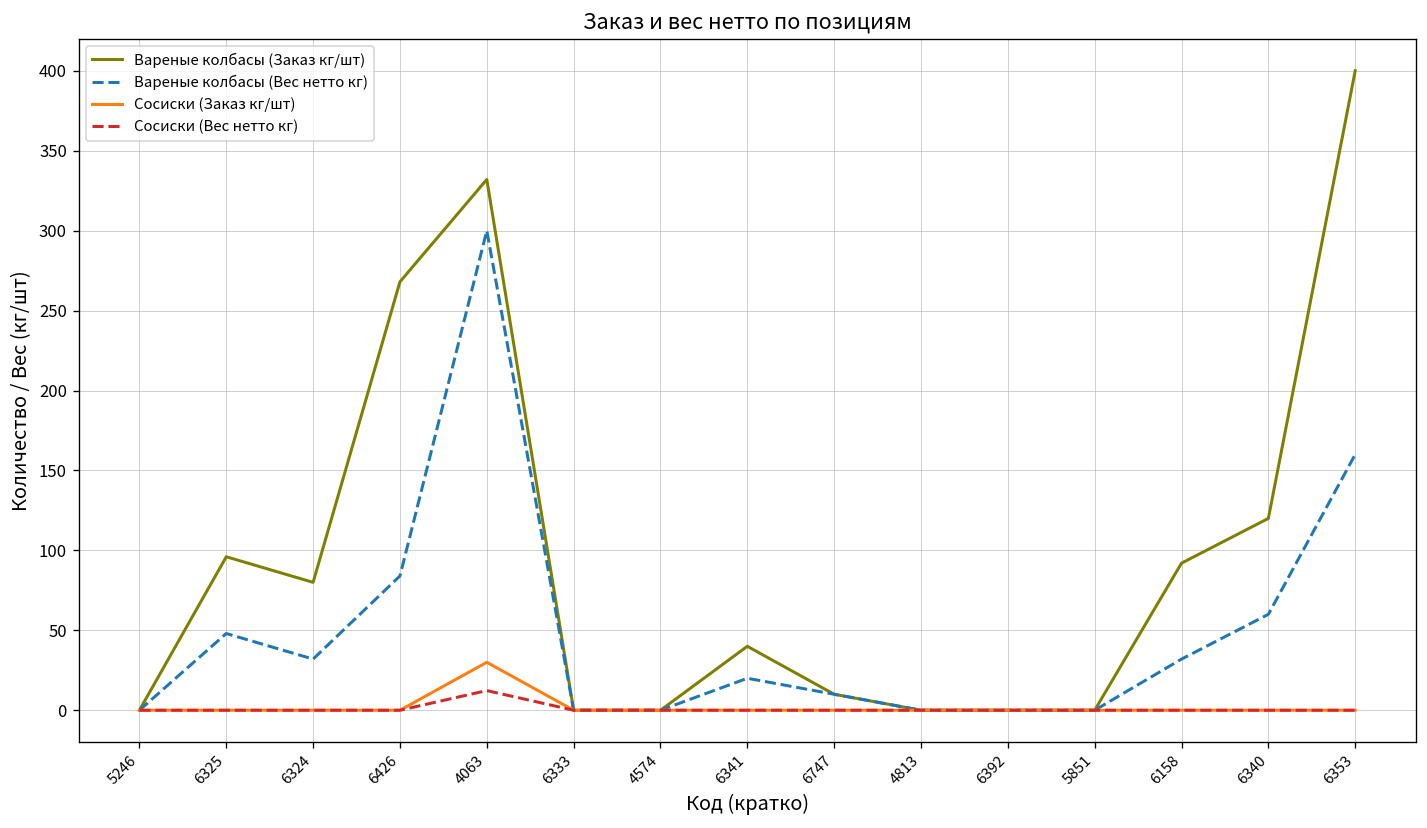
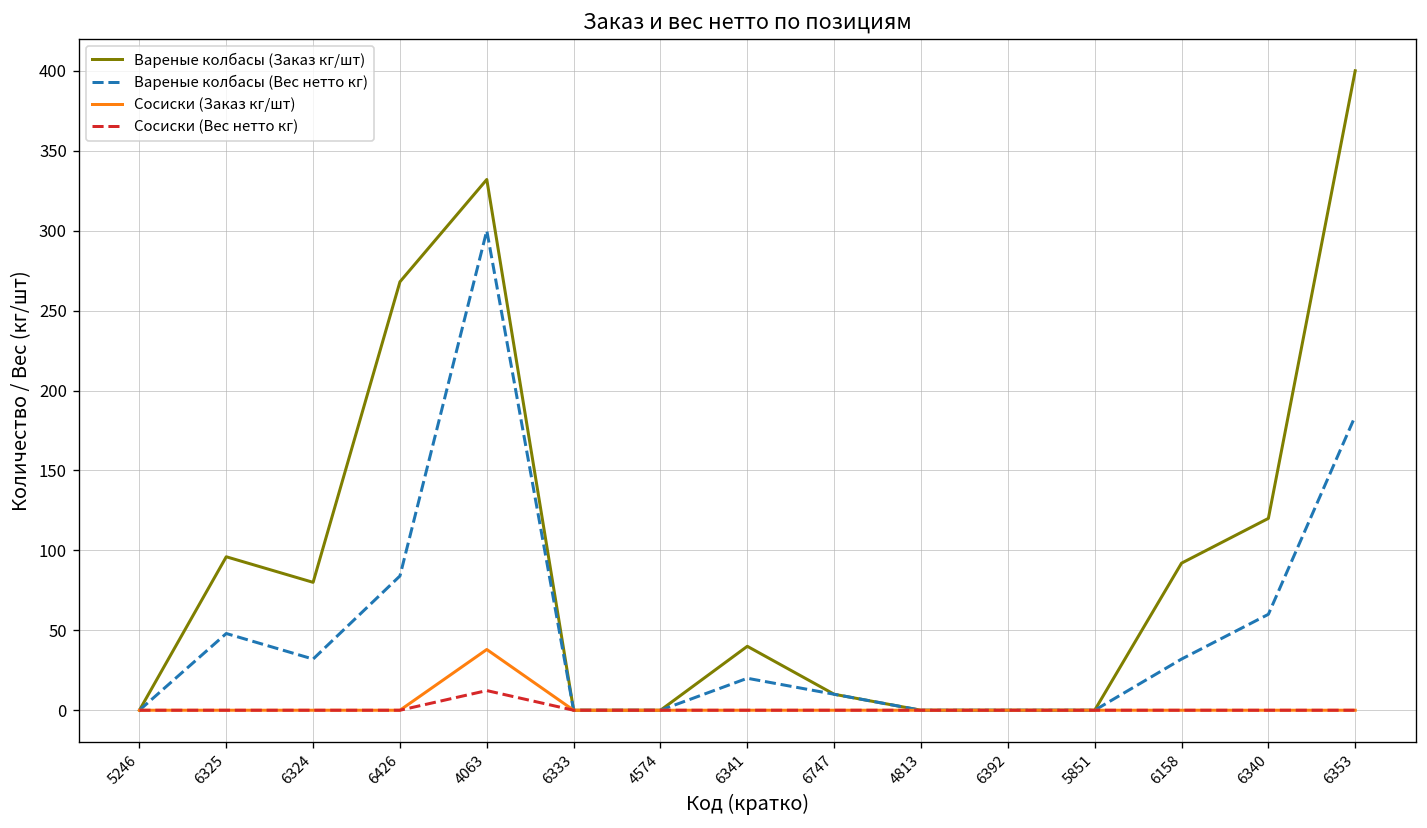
Сосиски (Заказ кг/шт), 4063: 30 -> 38
Вареные колбасы (Вес нетто кг), 6353: 160 -> 184
